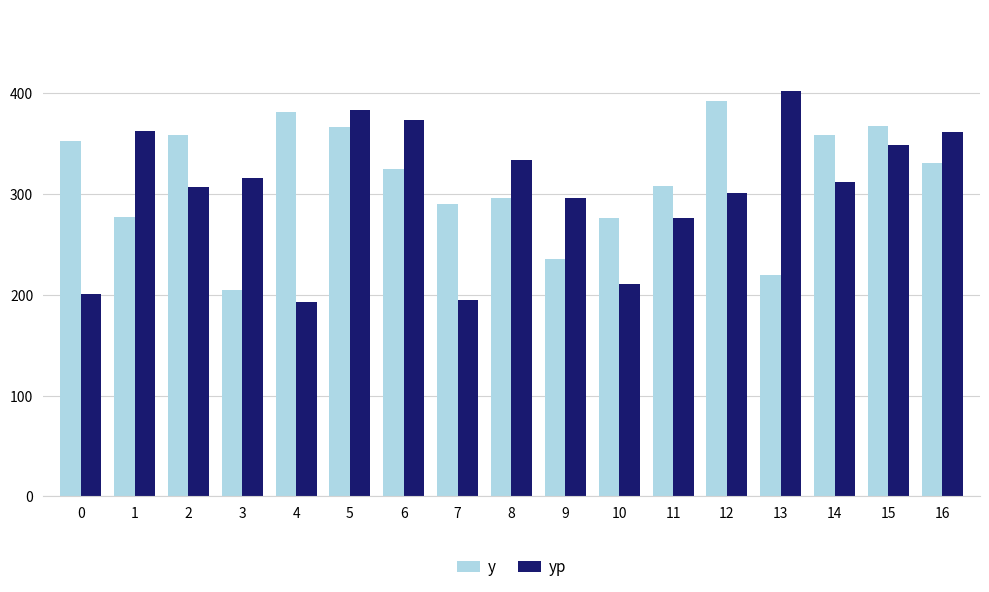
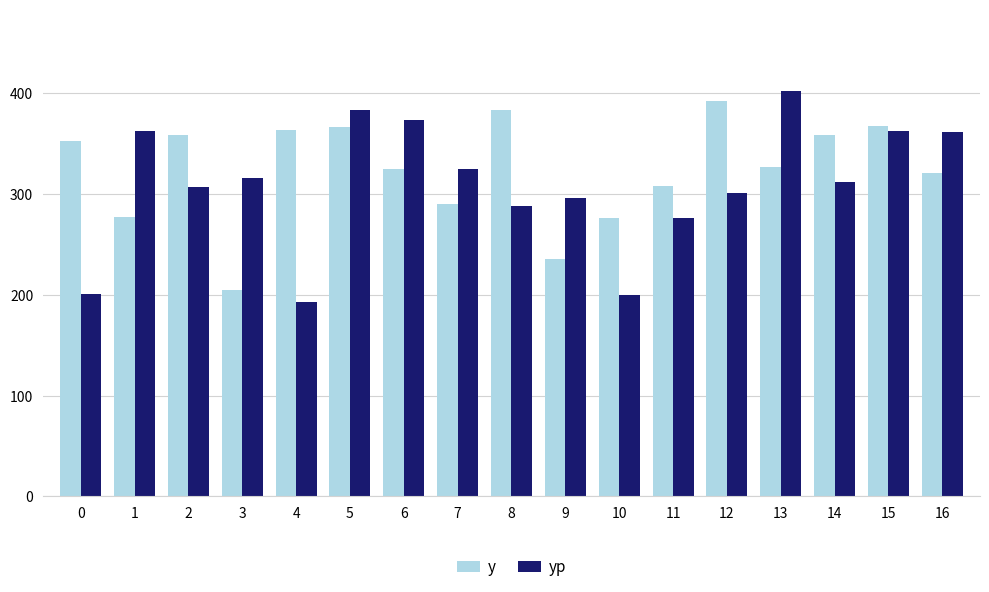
y, 4: 381 -> 363
yp, 7: 194 -> 325
y, 8: 296 -> 383
yp, 8: 334 -> 288
yp, 10: 210 -> 200
y, 13: 220 -> 326
yp, 15: 348 -> 362
y, 16: 330 -> 320
